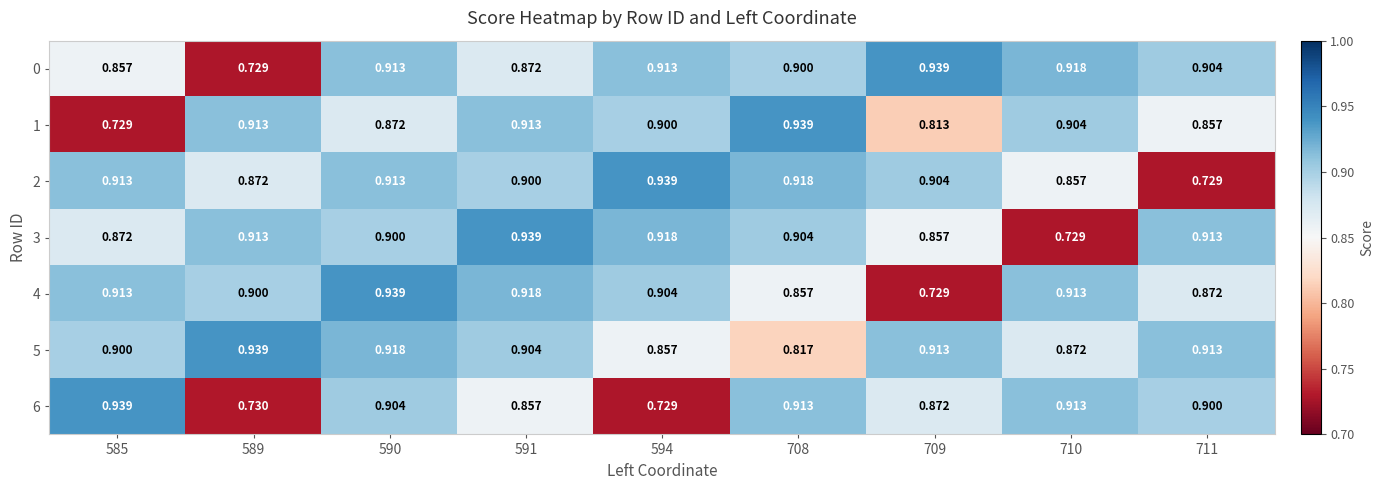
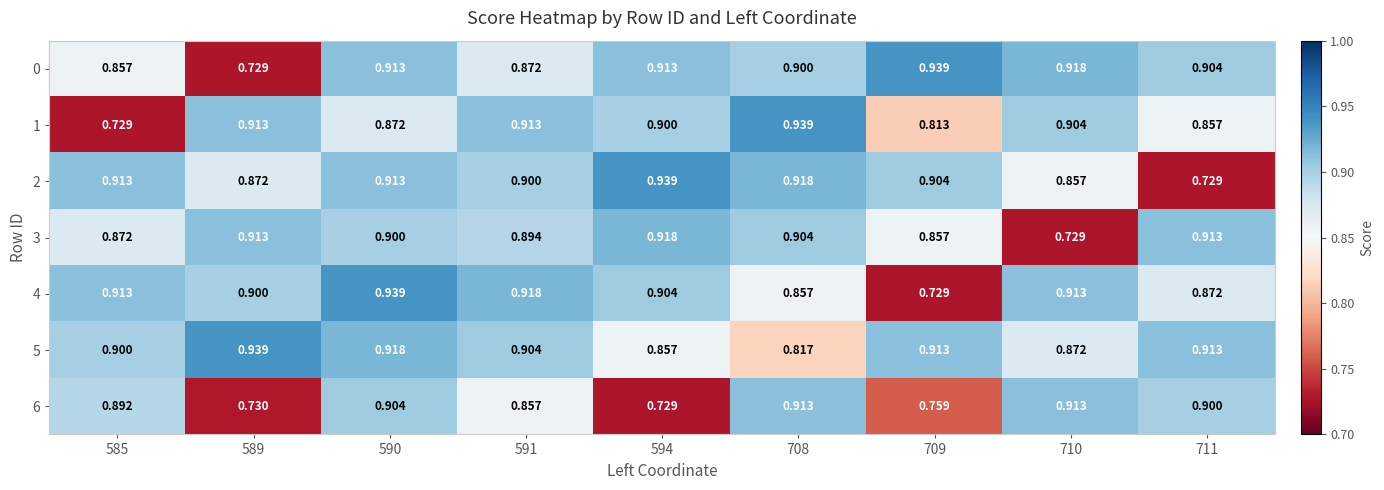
3, 591: 0.939 -> 0.894
6, 585: 0.939 -> 0.892
6, 709: 0.872 -> 0.759
